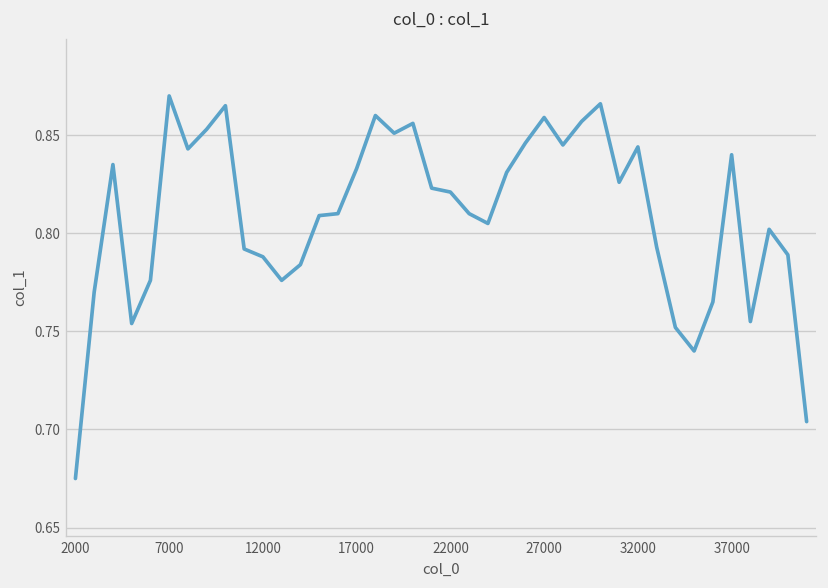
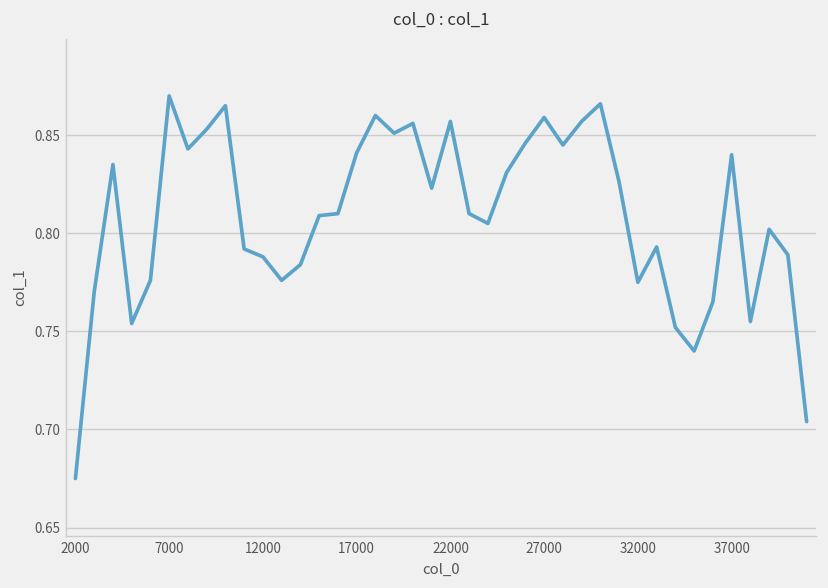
17000: 0.833 -> 0.841
22000: 0.821 -> 0.857
32000: 0.844 -> 0.775
